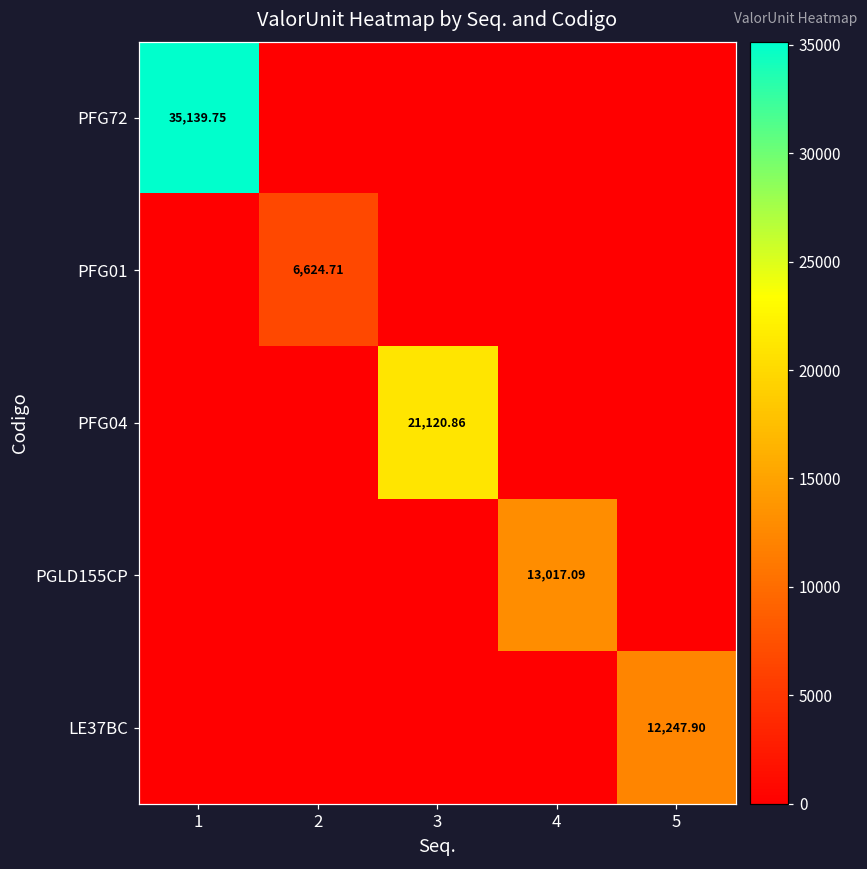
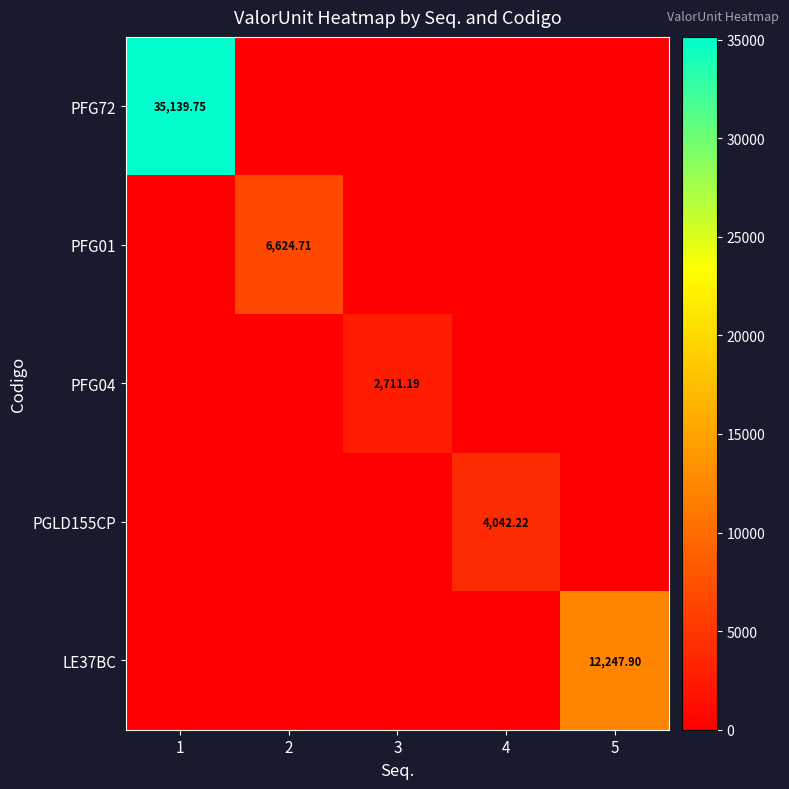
PFG04, 3: 21,120.86 -> 2,711.19
PGLD155CP, 4: 13,017.09 -> 4,042.22
